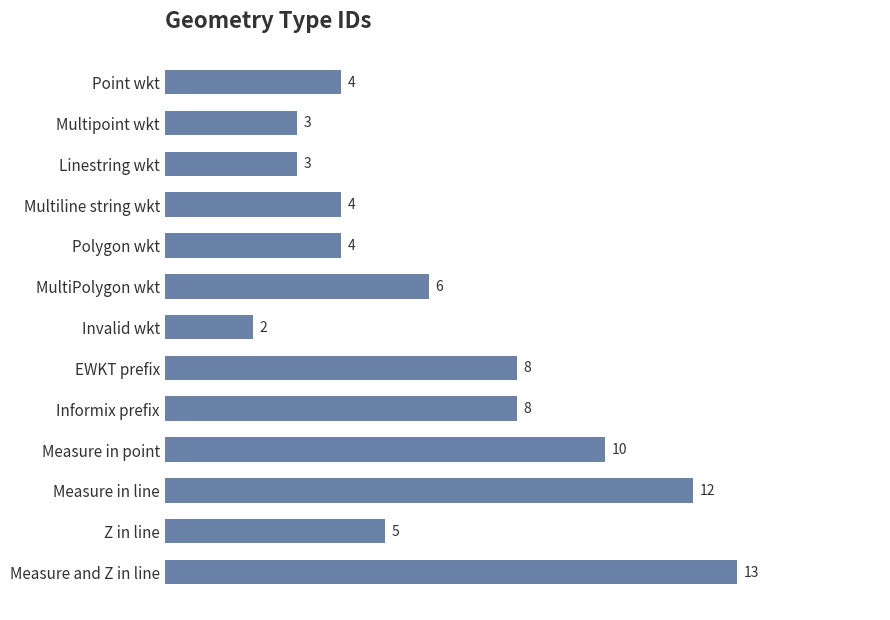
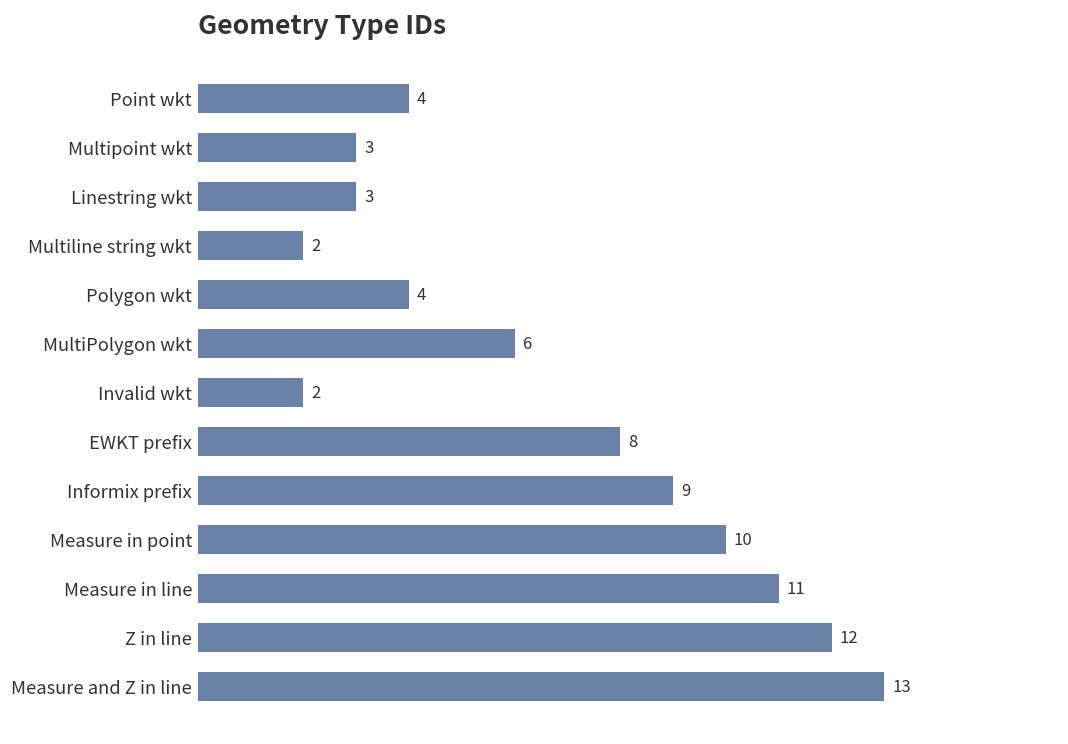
Multiline string wkt: 4 -> 2
Informix prefix: 8 -> 9
Measure in line: 12 -> 11
Z in line: 5 -> 12
